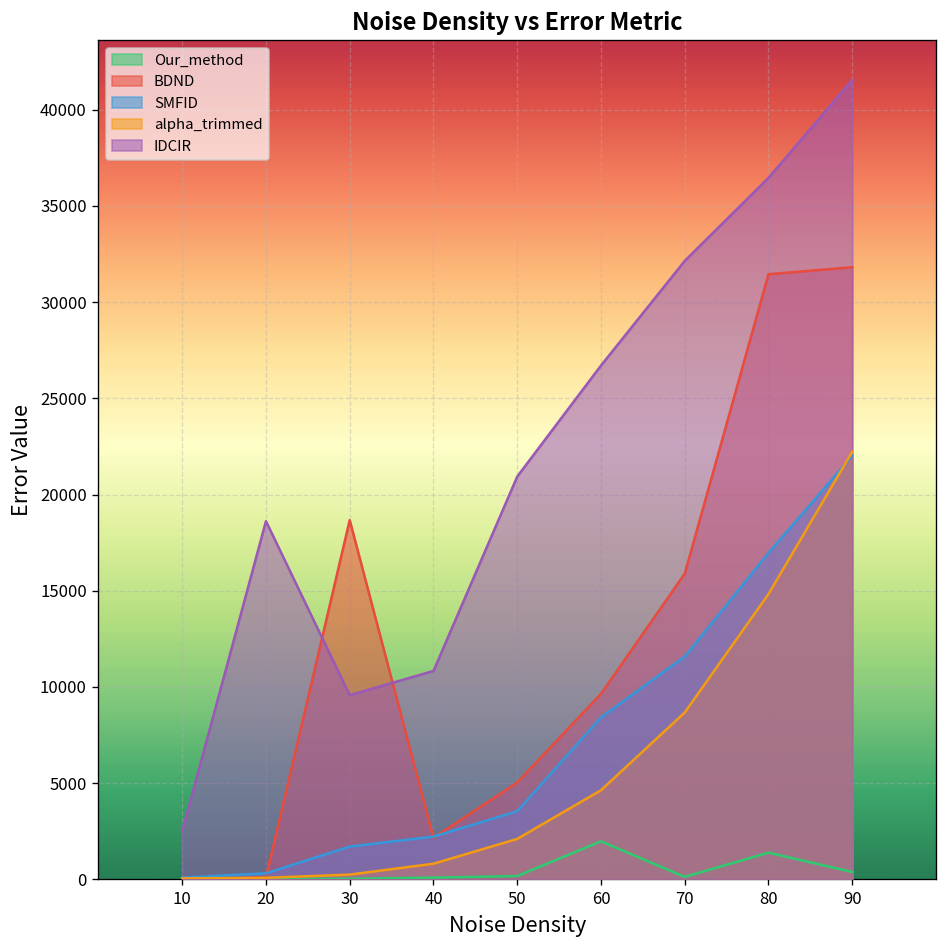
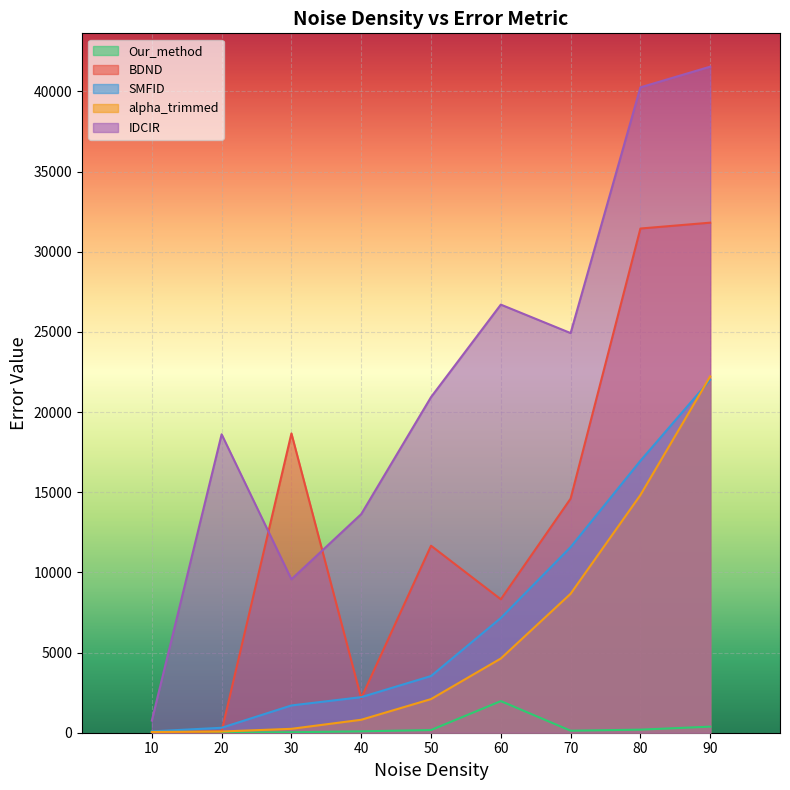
IDCIR, 10: 2500 -> 800
IDCIR, 40: 10800 -> 13600
BDND, 50: 5000 -> 11700
BDND, 60: 9600 -> 8300
SMFID, 60: 8400 -> 7200
BDND, 70: 15900 -> 14600
IDCIR, 70: 32100 -> 24900
Our_method, 80: 1400 -> 200
IDCIR, 80: 36500 -> 40300
